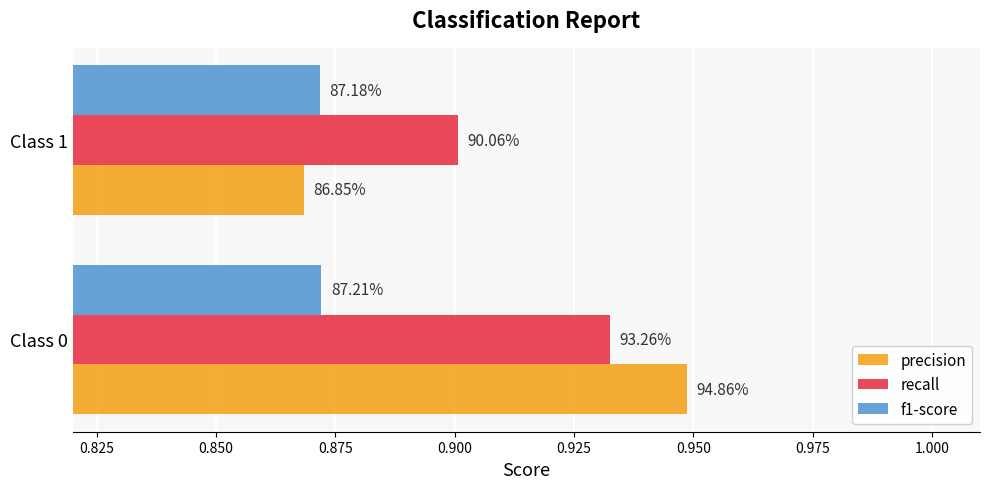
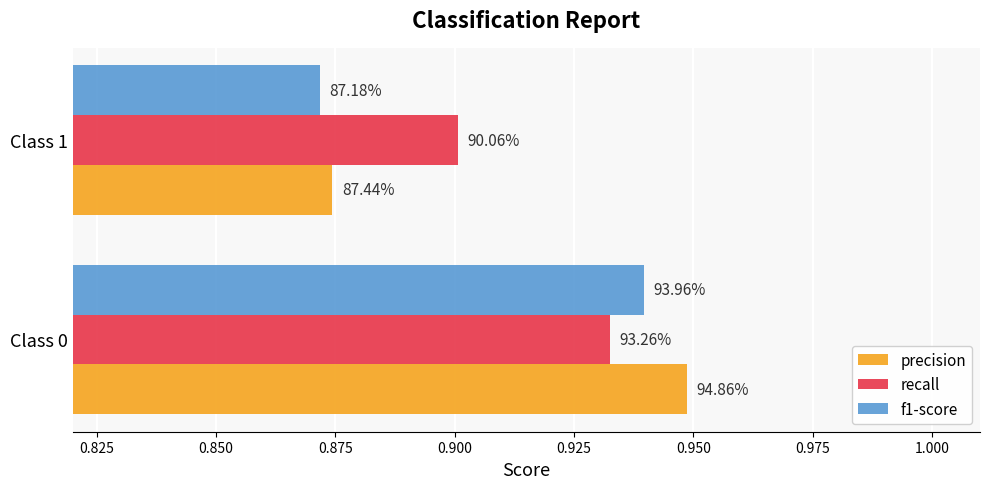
precision, Class 1: 86.85% -> 87.44%
f1-score, Class 0: 87.21% -> 93.96%
